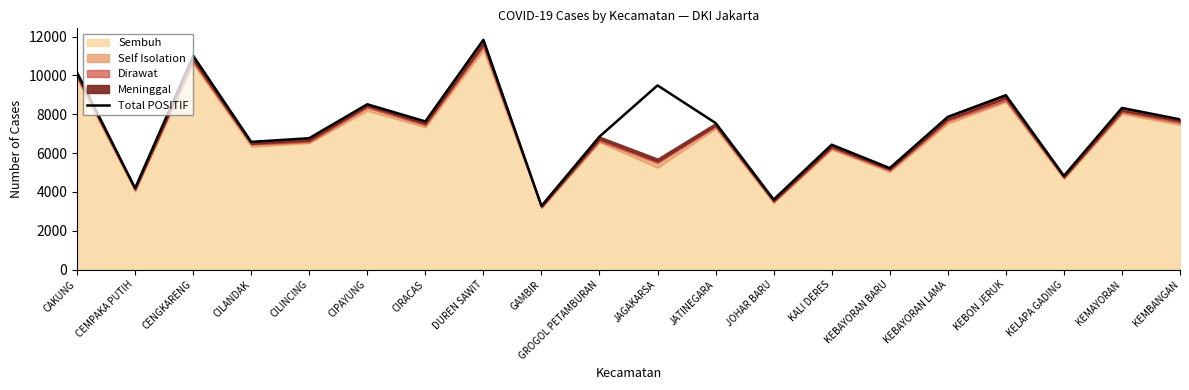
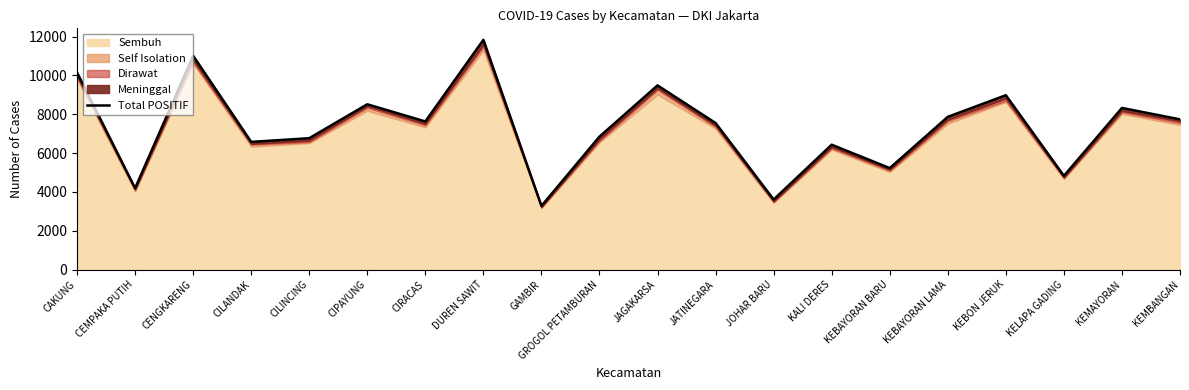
Sembuh, JAGAKARSA: 5200 -> 9000
